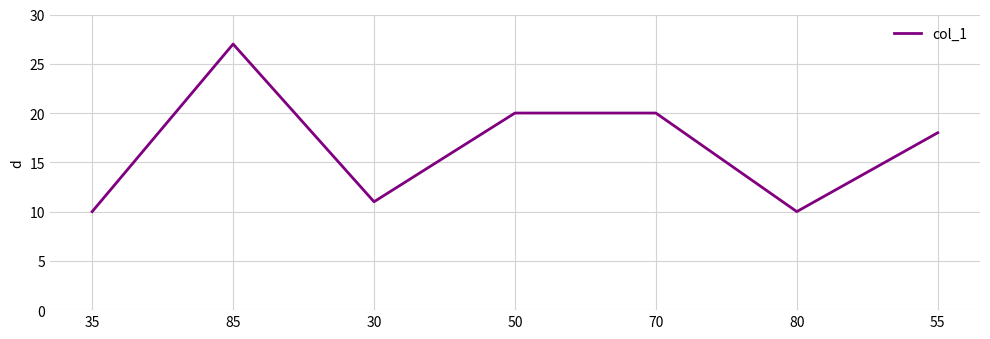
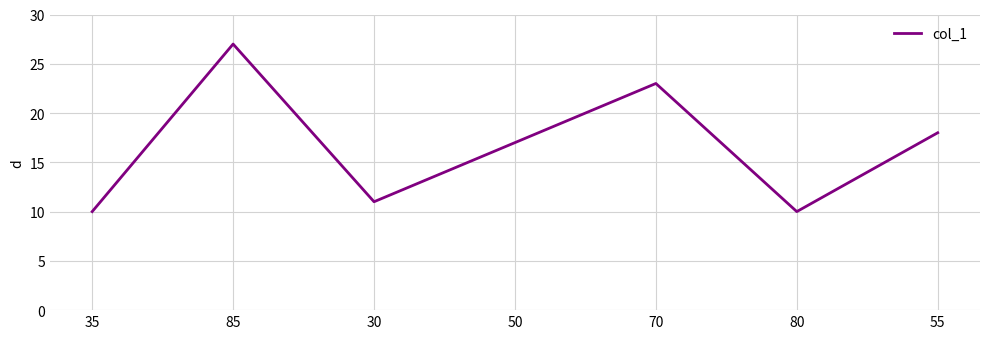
50: 20 -> 17
70: 20 -> 23
